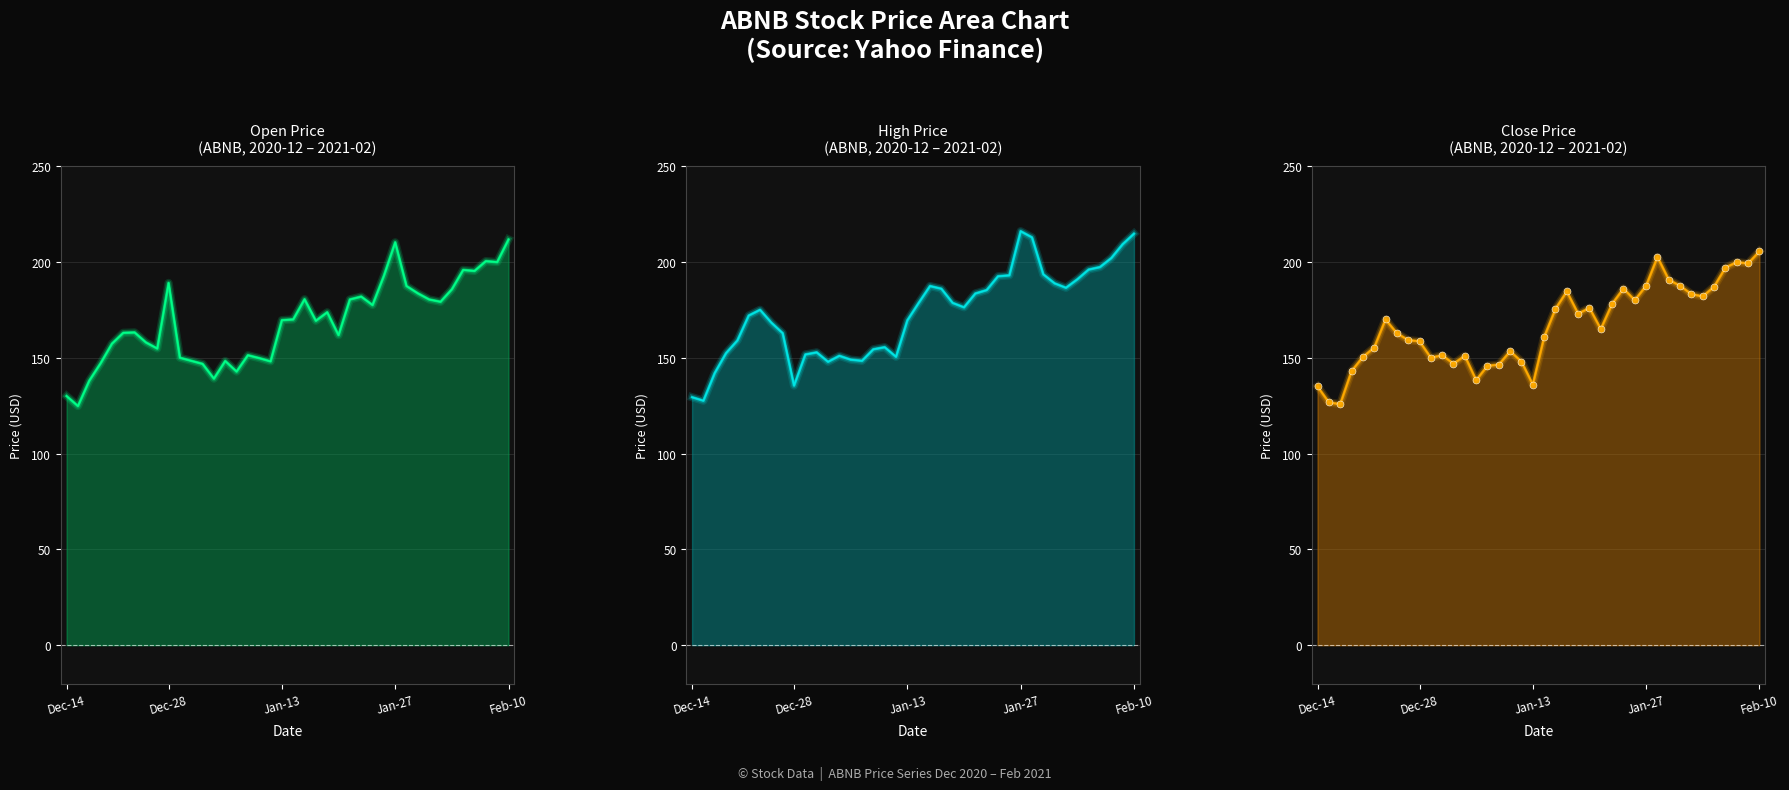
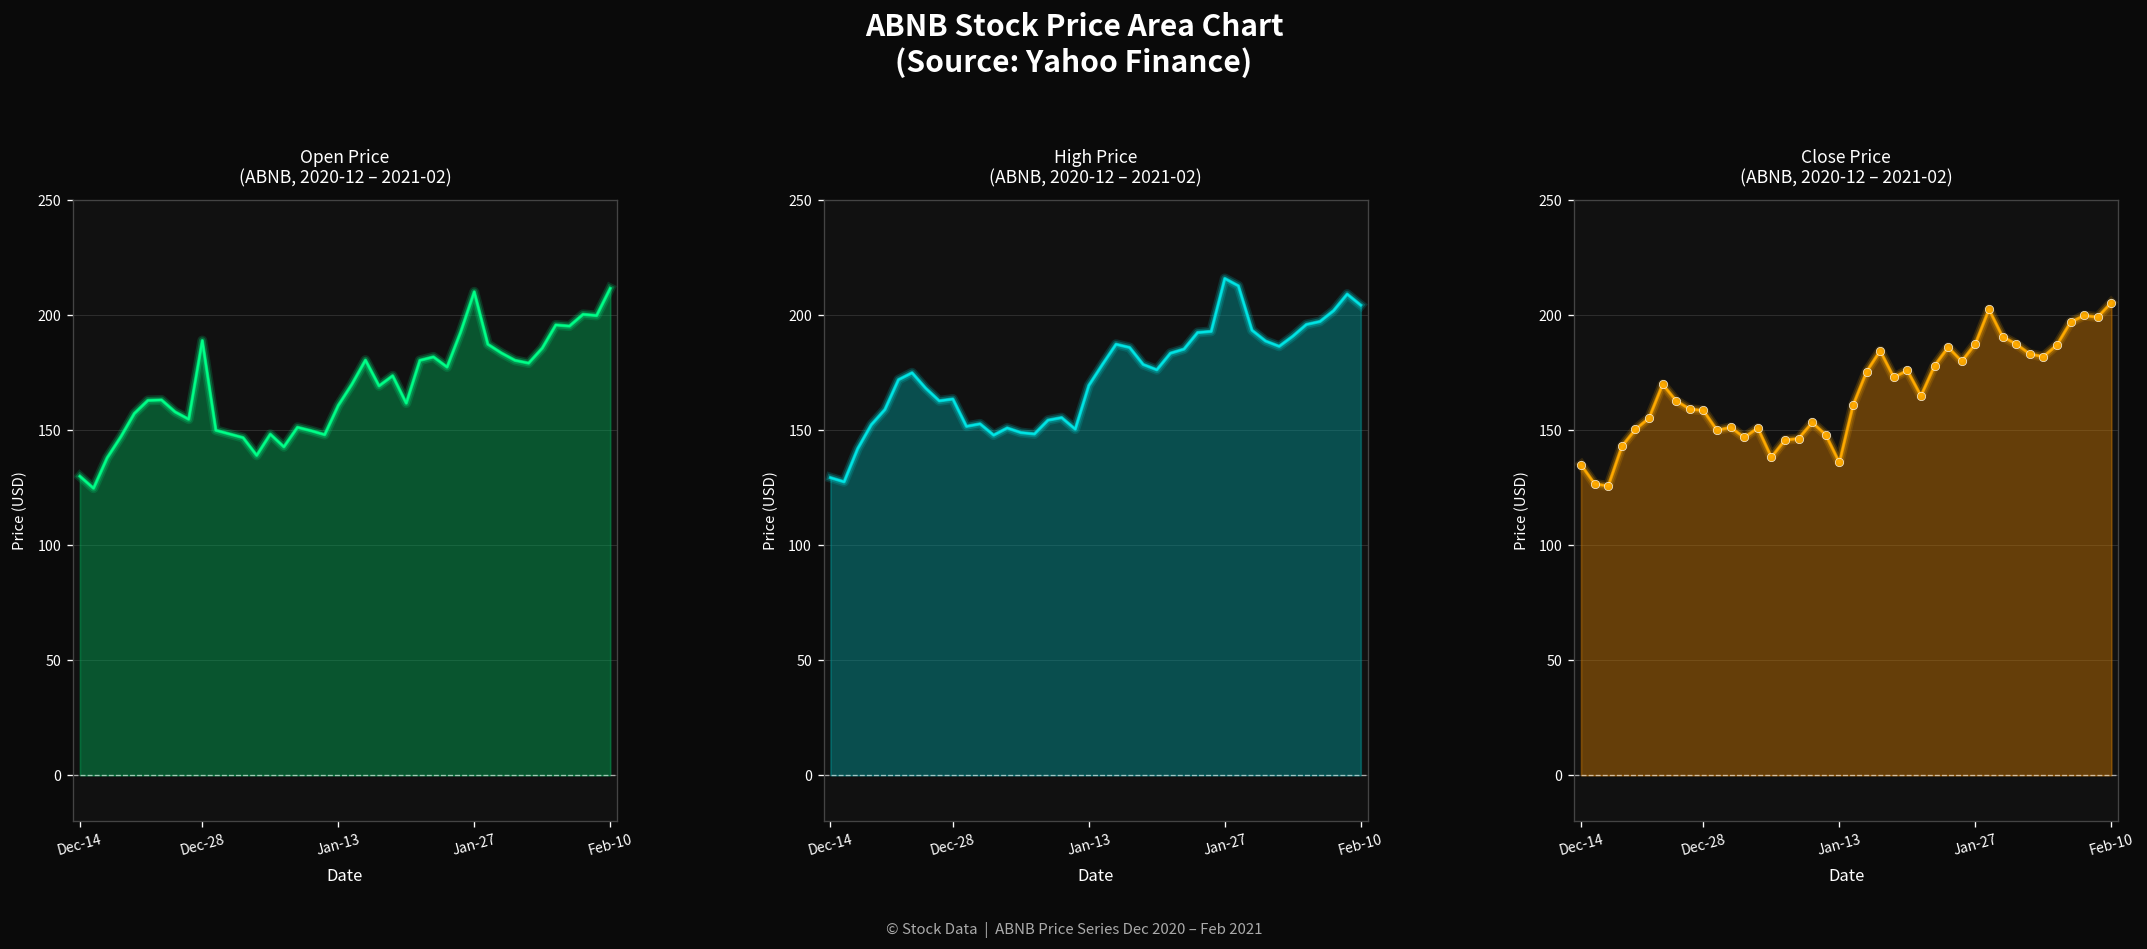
Open Price (ABNB, 2020-12 – 2021-02), Jan-13: 170 -> 161
High Price (ABNB, 2020-12 – 2021-02), Dec-28: 136 -> 164
High Price (ABNB, 2020-12 – 2021-02), Feb-10: 215 -> 204
